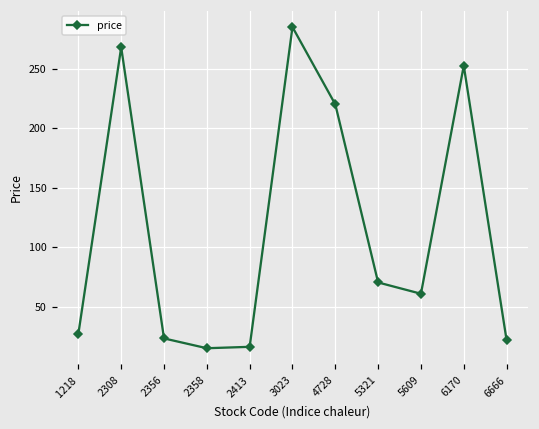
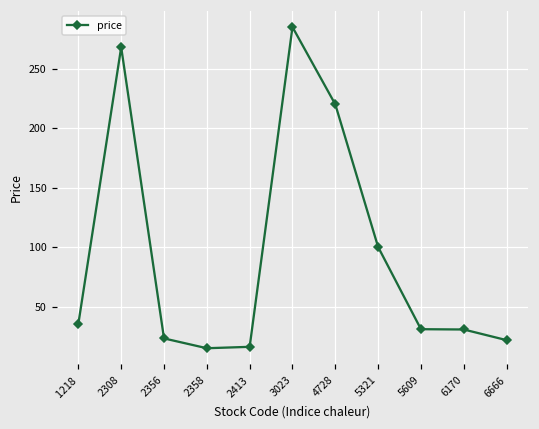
1218: 27 -> 36
5321: 70 -> 100
5609: 61 -> 31
6170: 253 -> 31
